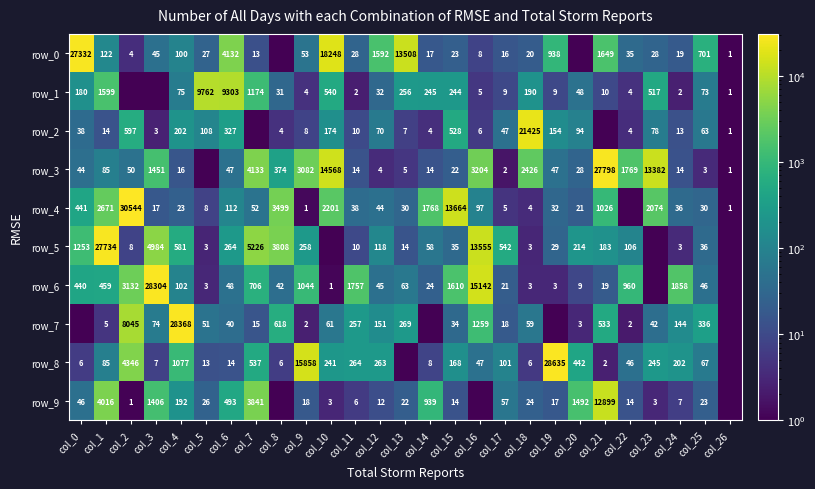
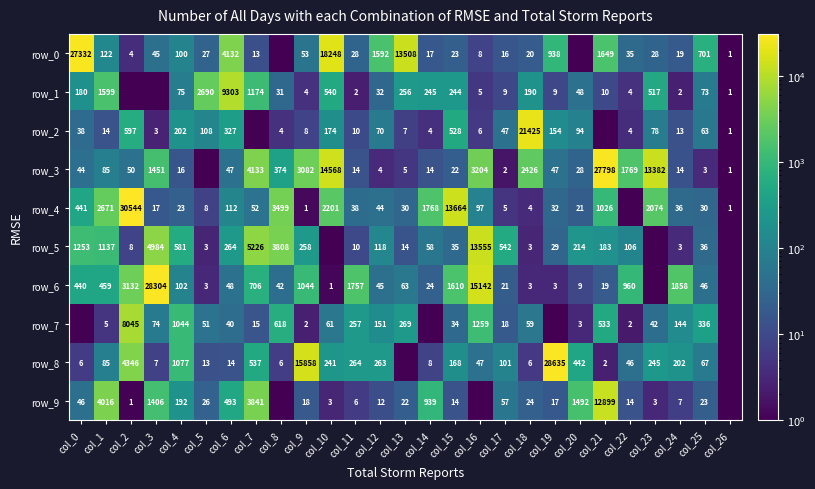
row_1, col_5: 9762 -> 2690
row_5, col_1: 27734 -> 1137
row_7, col_4: 28368 -> 1044
